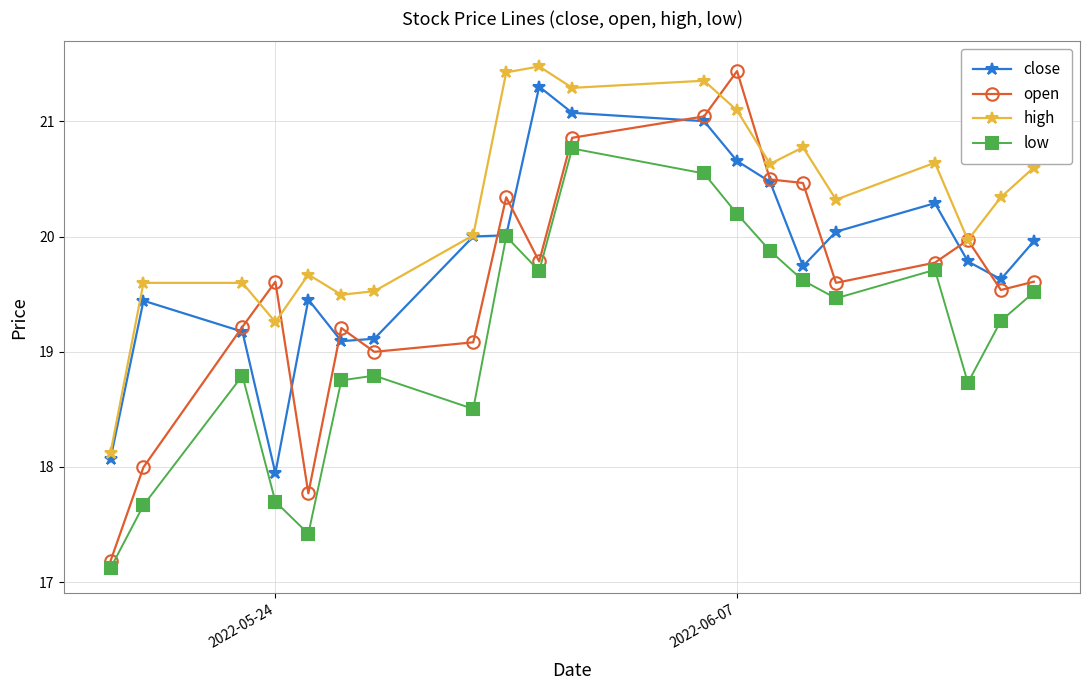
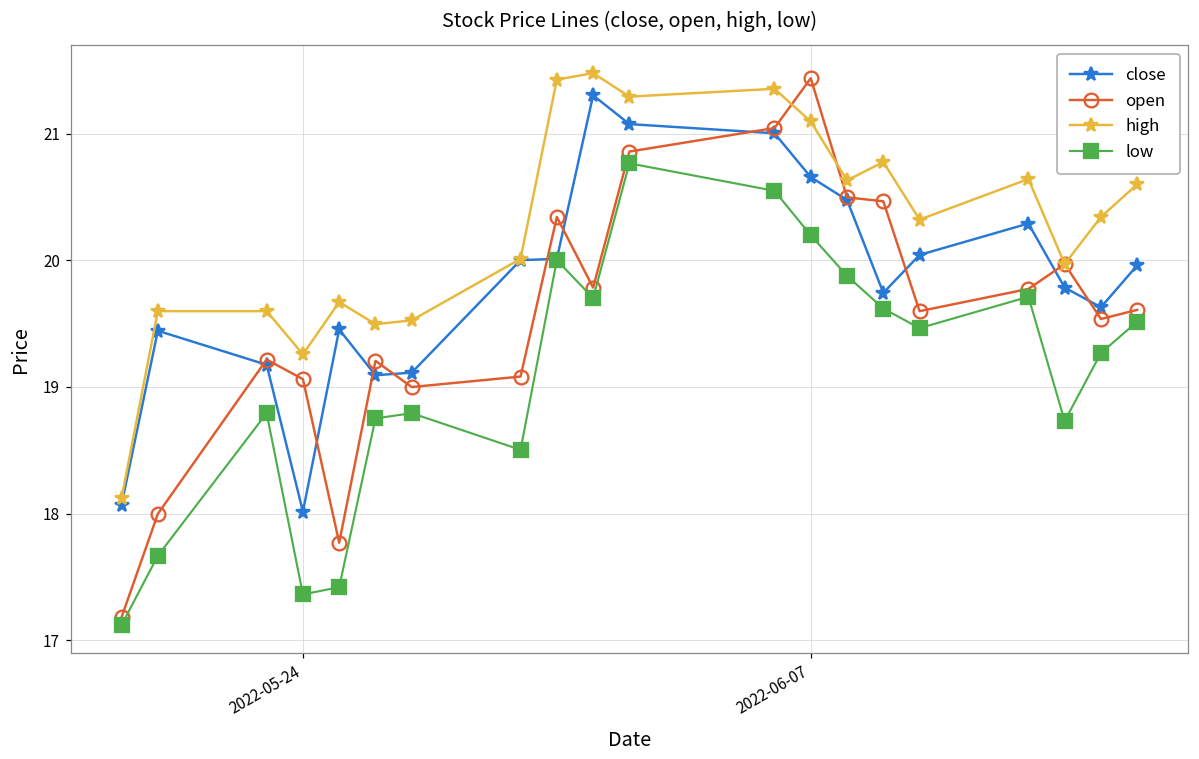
close, 2022-05-24: 17.95 -> 18.02
open, 2022-05-24: 19.61 -> 19.06
low, 2022-05-24: 17.70 -> 17.36
